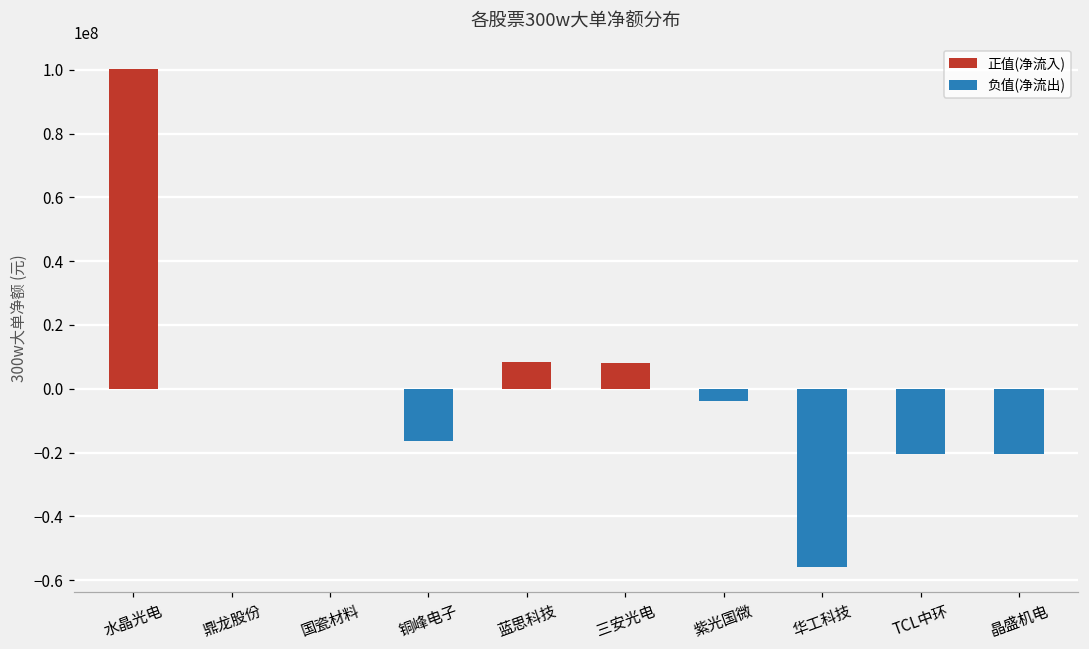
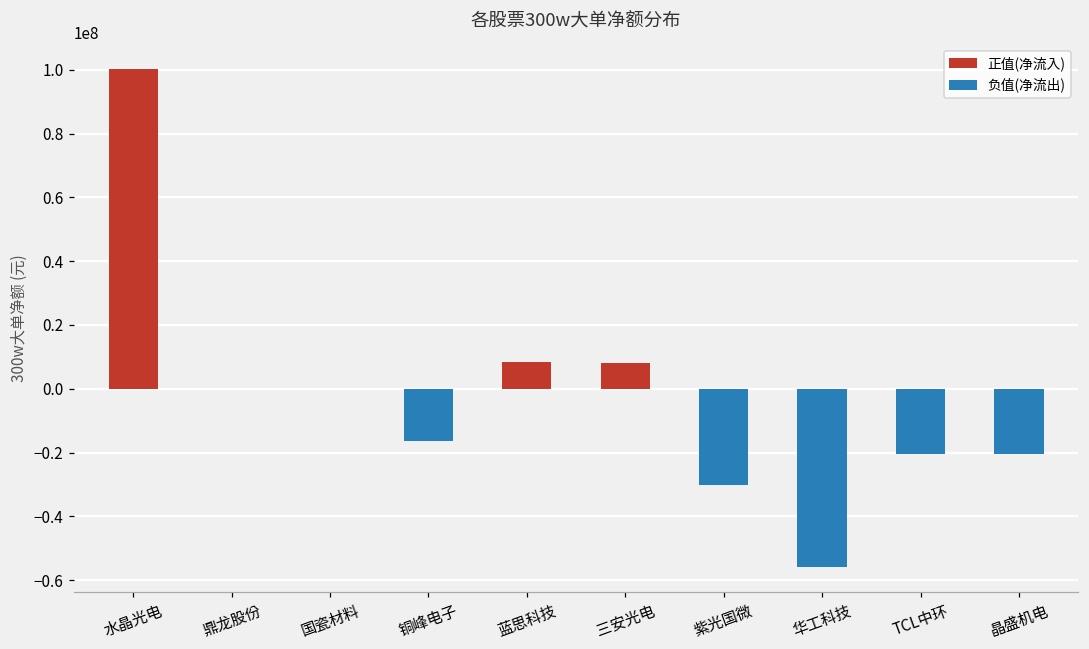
紫光国微: -4000000 -> -30000000
